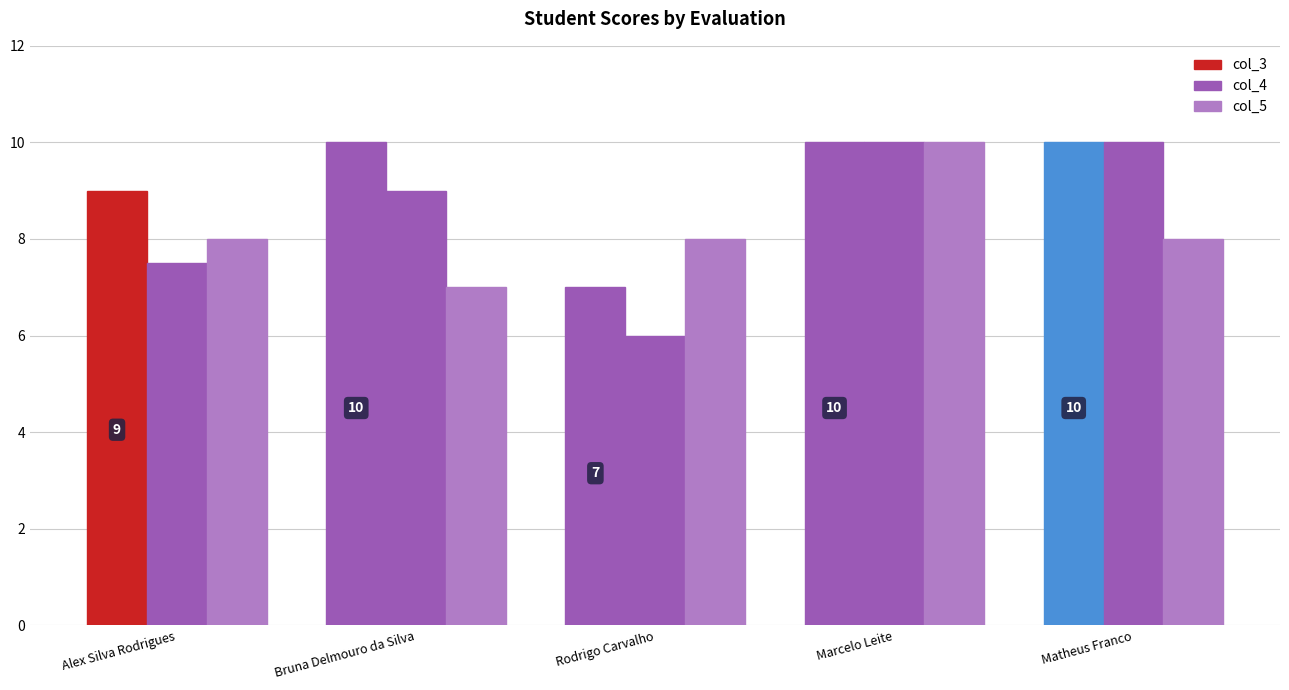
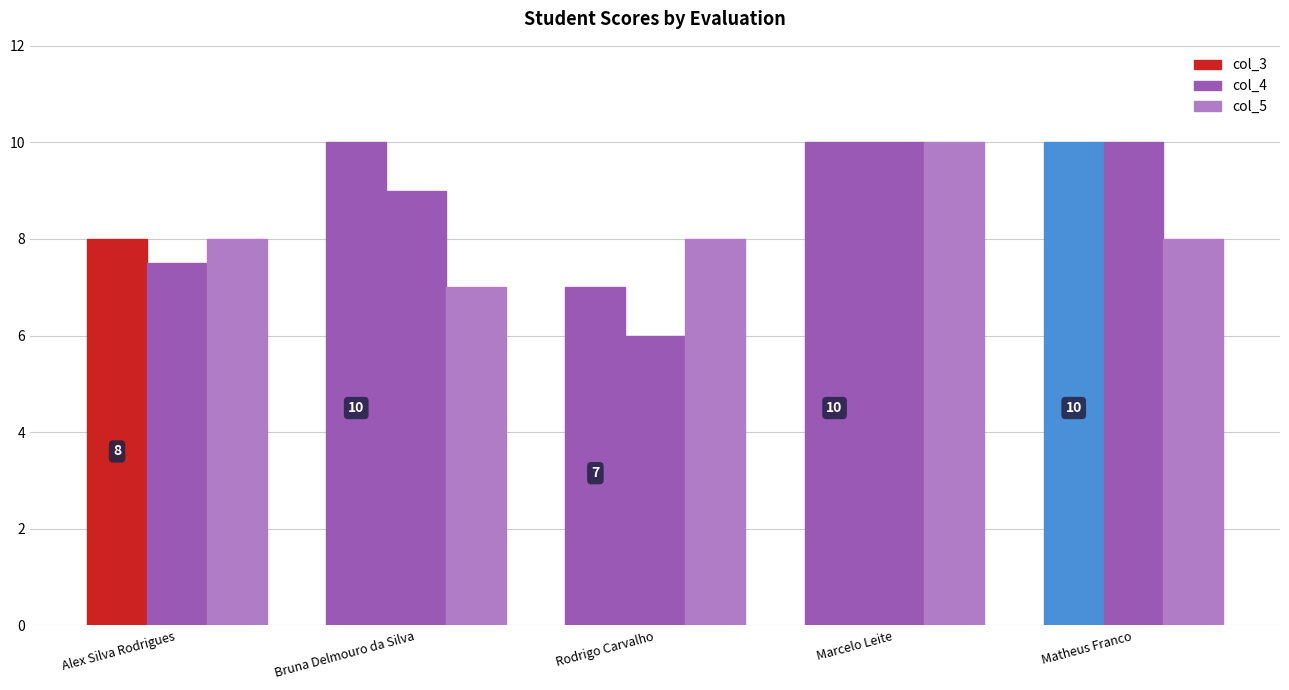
col_3, Alex Silva Rodrigues: 9 -> 8
